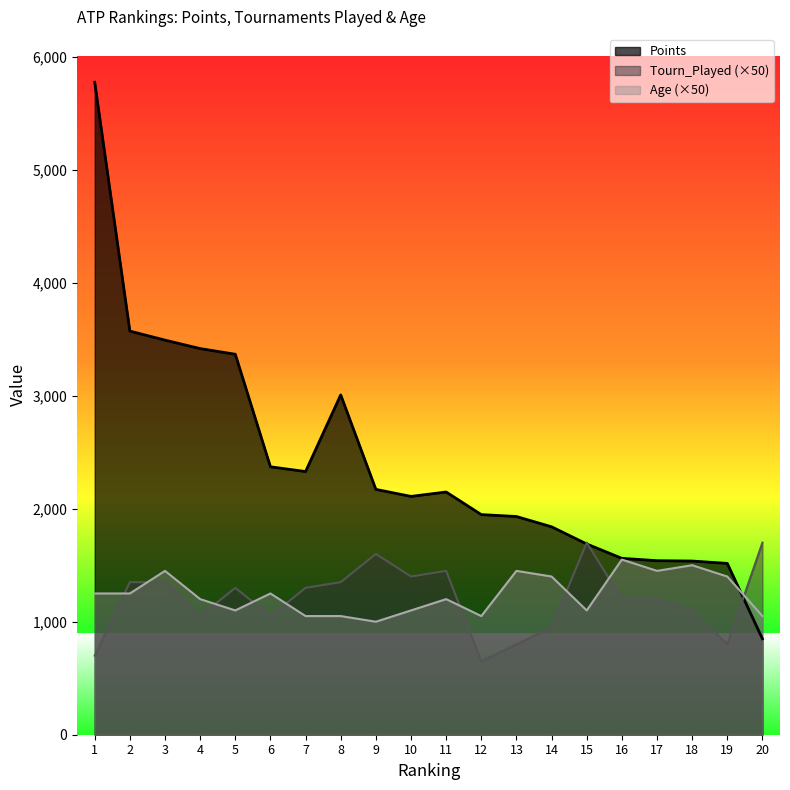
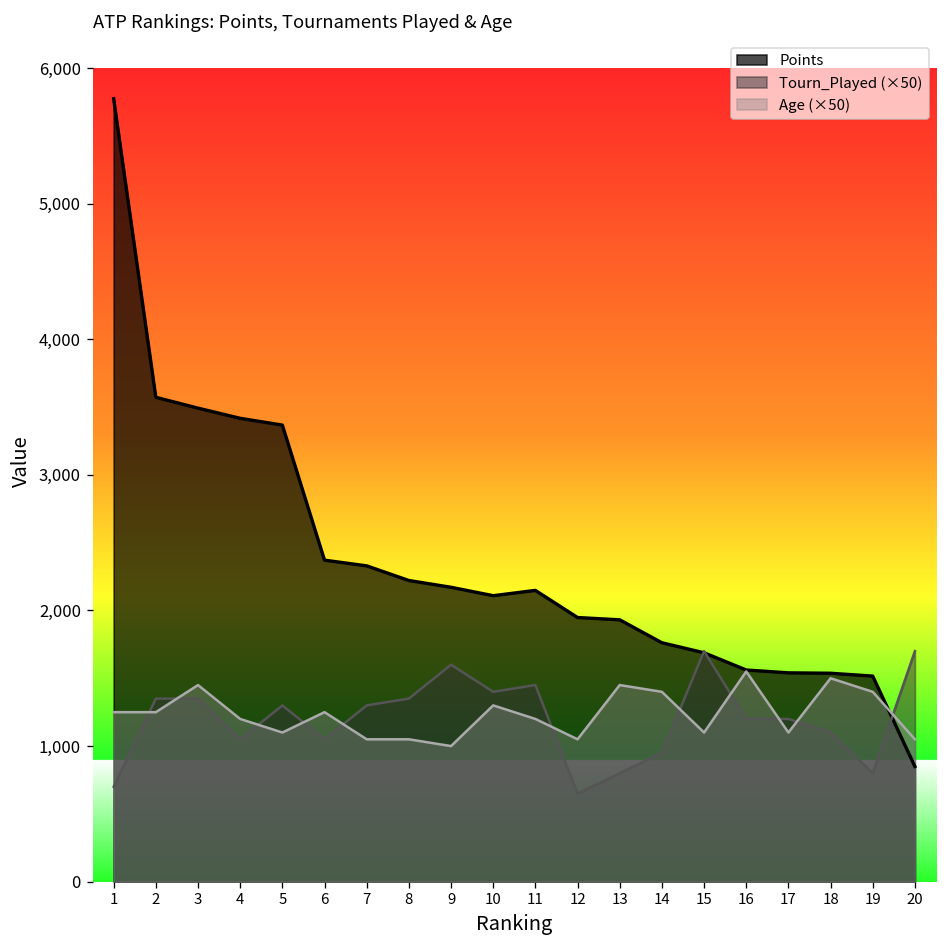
Points, 8: 3,010 -> 2,220
Age (×50), 10: 1,100 -> 1,300
Points, 14: 1,840 -> 1,760
Age (×50), 17: 1,450 -> 1,100
